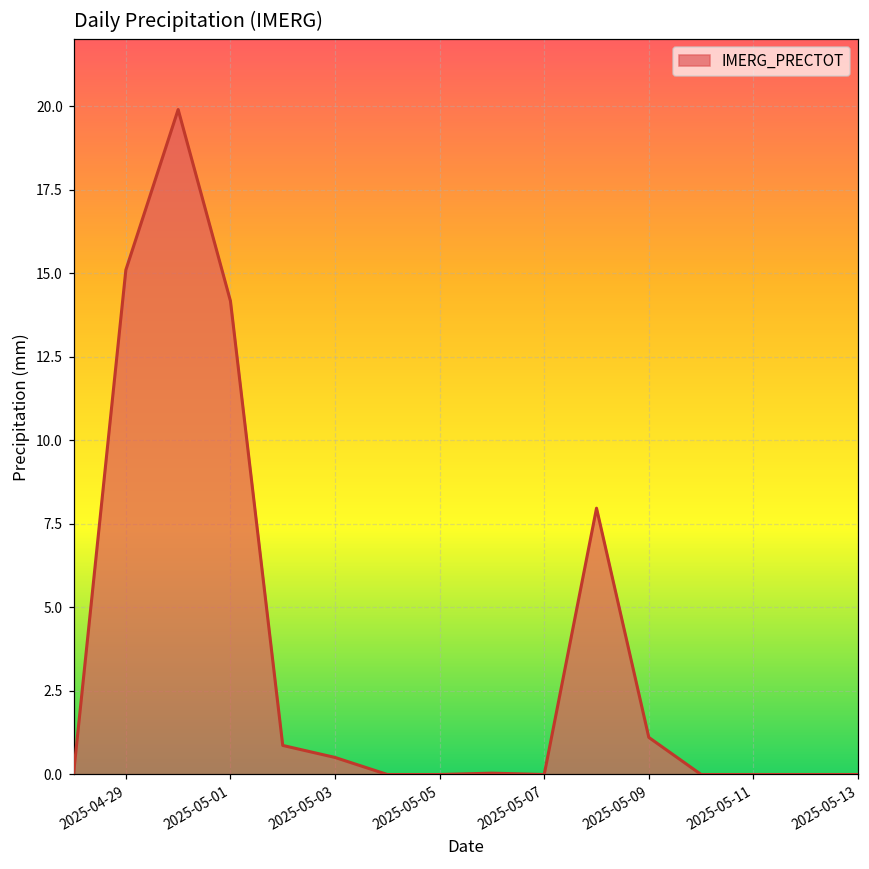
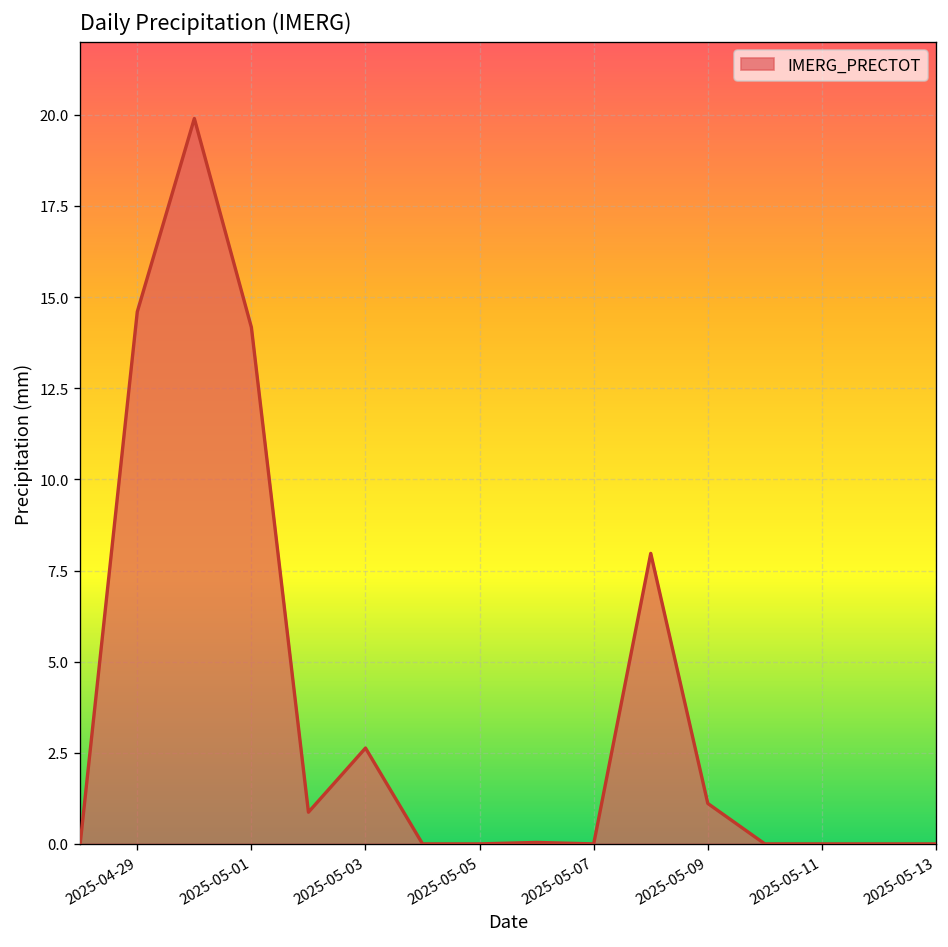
2025-04-29: 15.1 -> 14.6
2025-05-03: 0.5 -> 2.6
